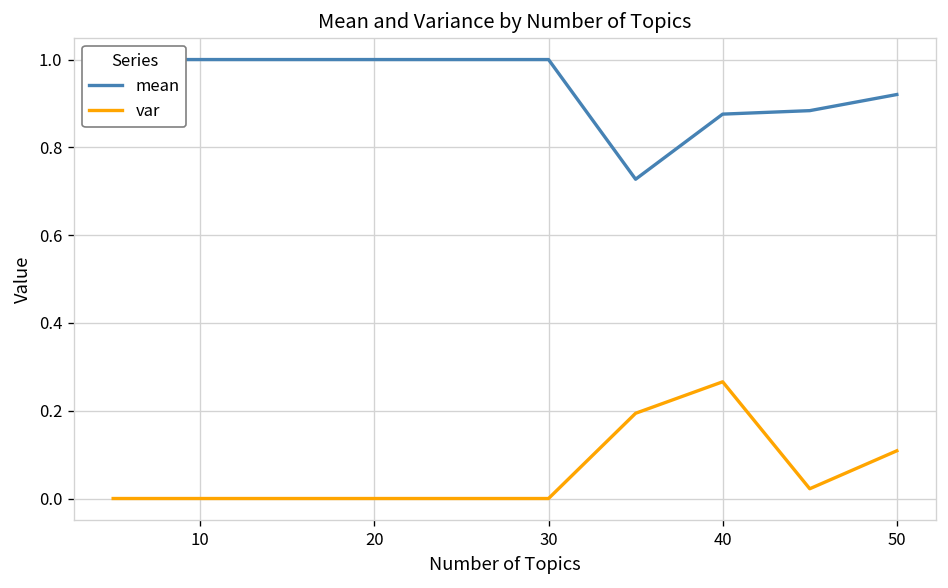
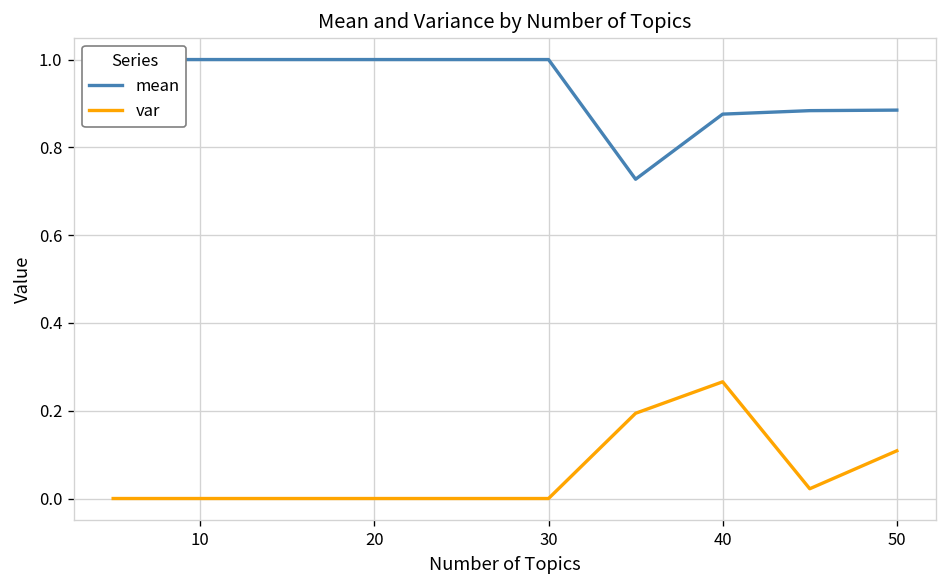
mean, 50: 0.92 -> 0.88
